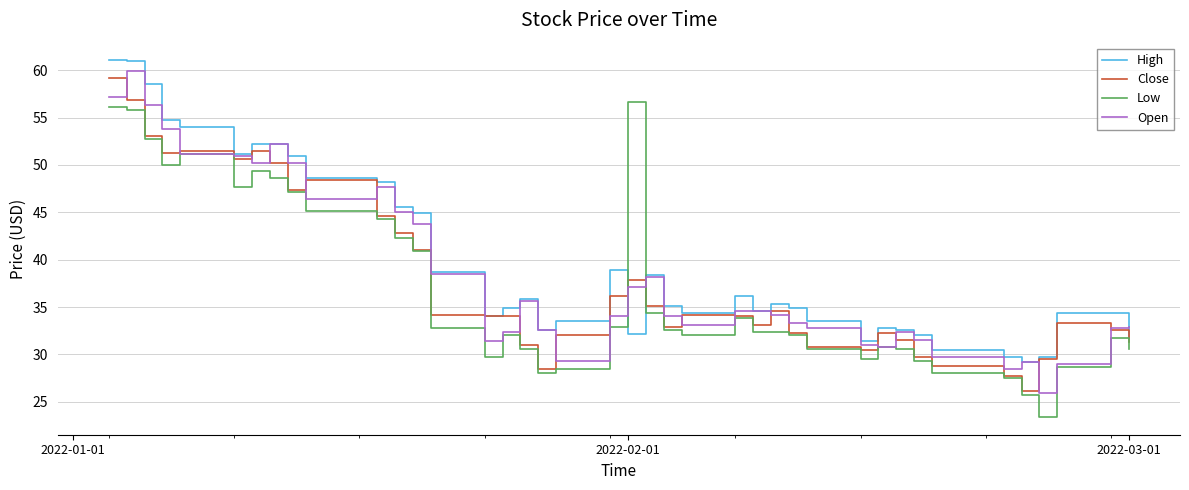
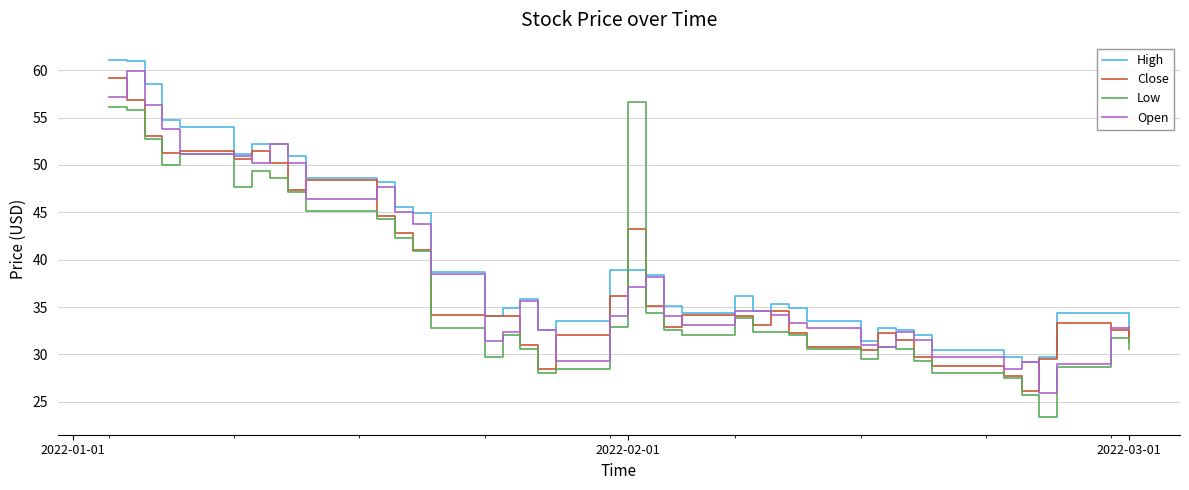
High, 2022-02-01: 32 -> 39
Close, 2022-02-01: 38 -> 43
